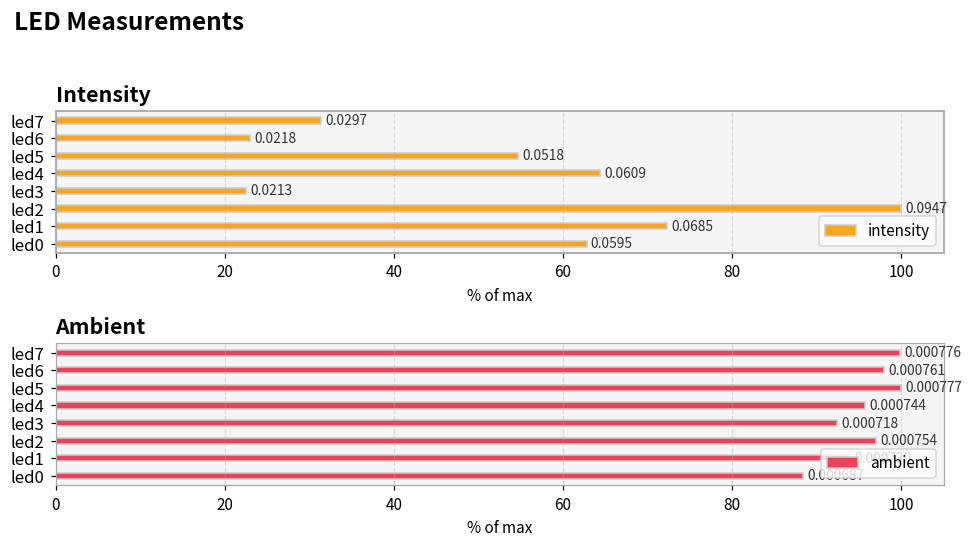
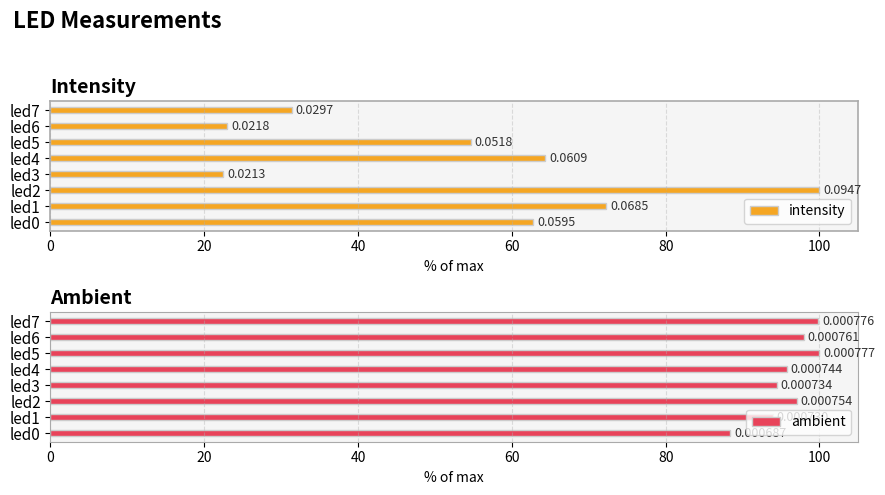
Ambient, led3: 0.000718 -> 0.000734
